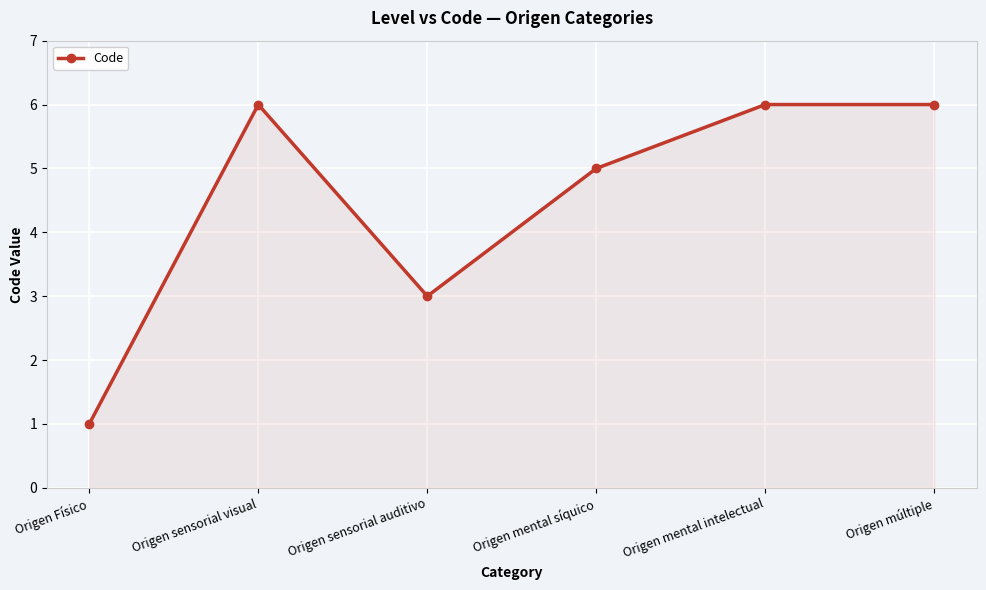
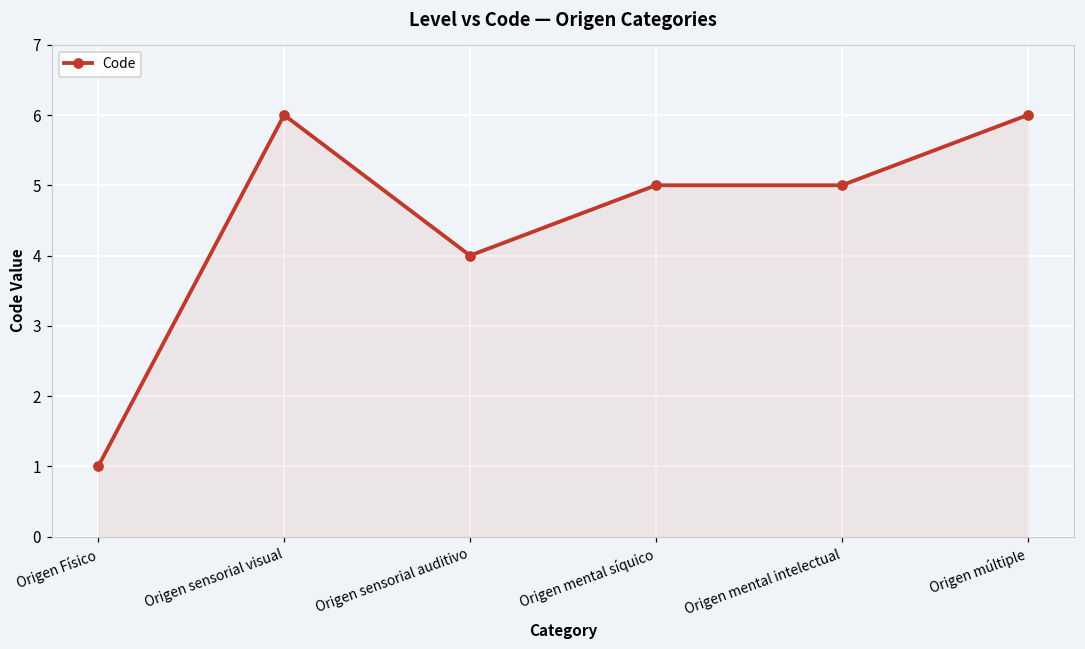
Origen sensorial auditivo: 3 -> 4
Origen mental intelectual: 6 -> 5
